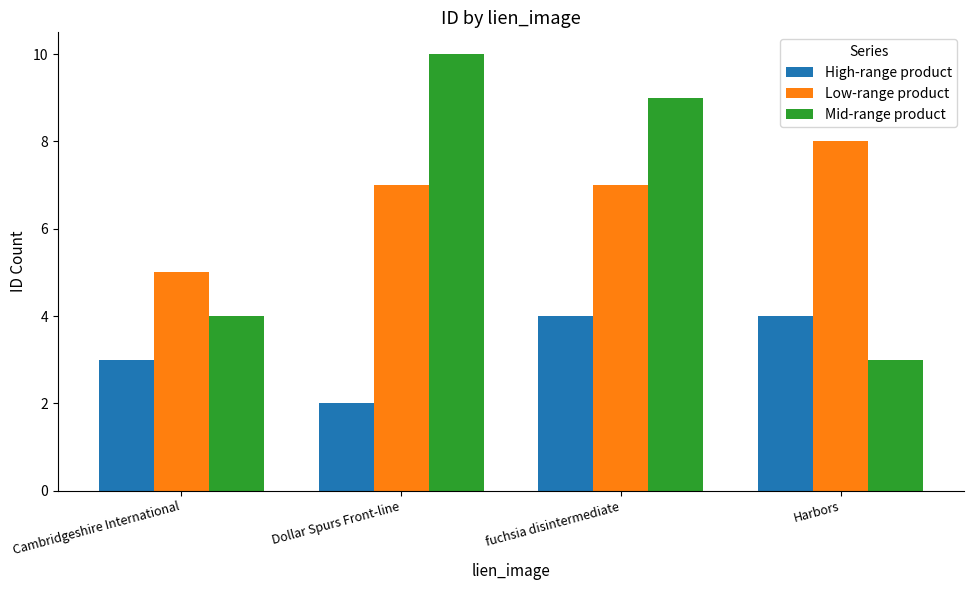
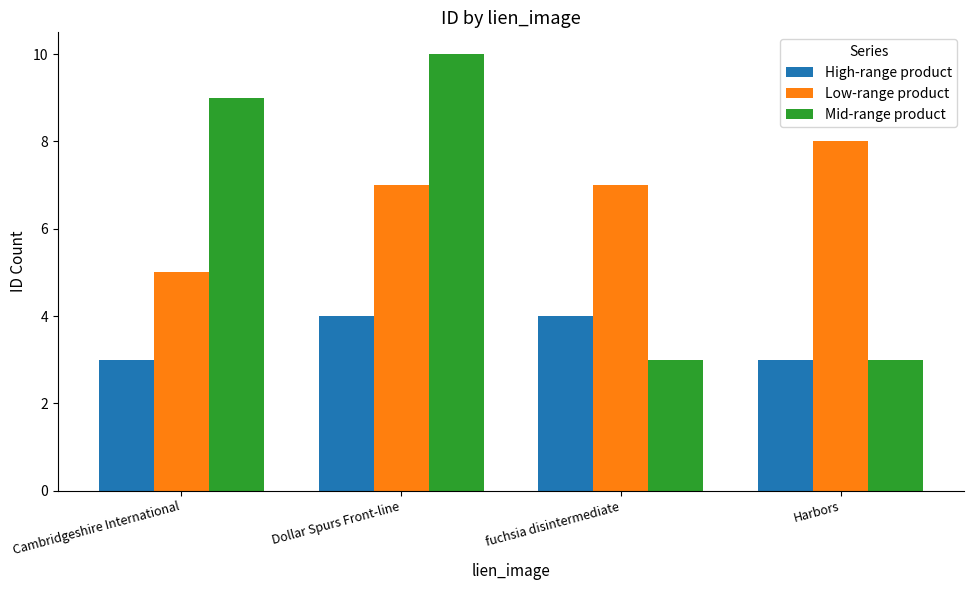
Mid-range product, Cambridgeshire International: 4 -> 9
High-range product, Dollar Spurs Front-line: 2 -> 4
Mid-range product, fuchsia disintermediate: 9 -> 3
High-range product, Harbors: 4 -> 3
